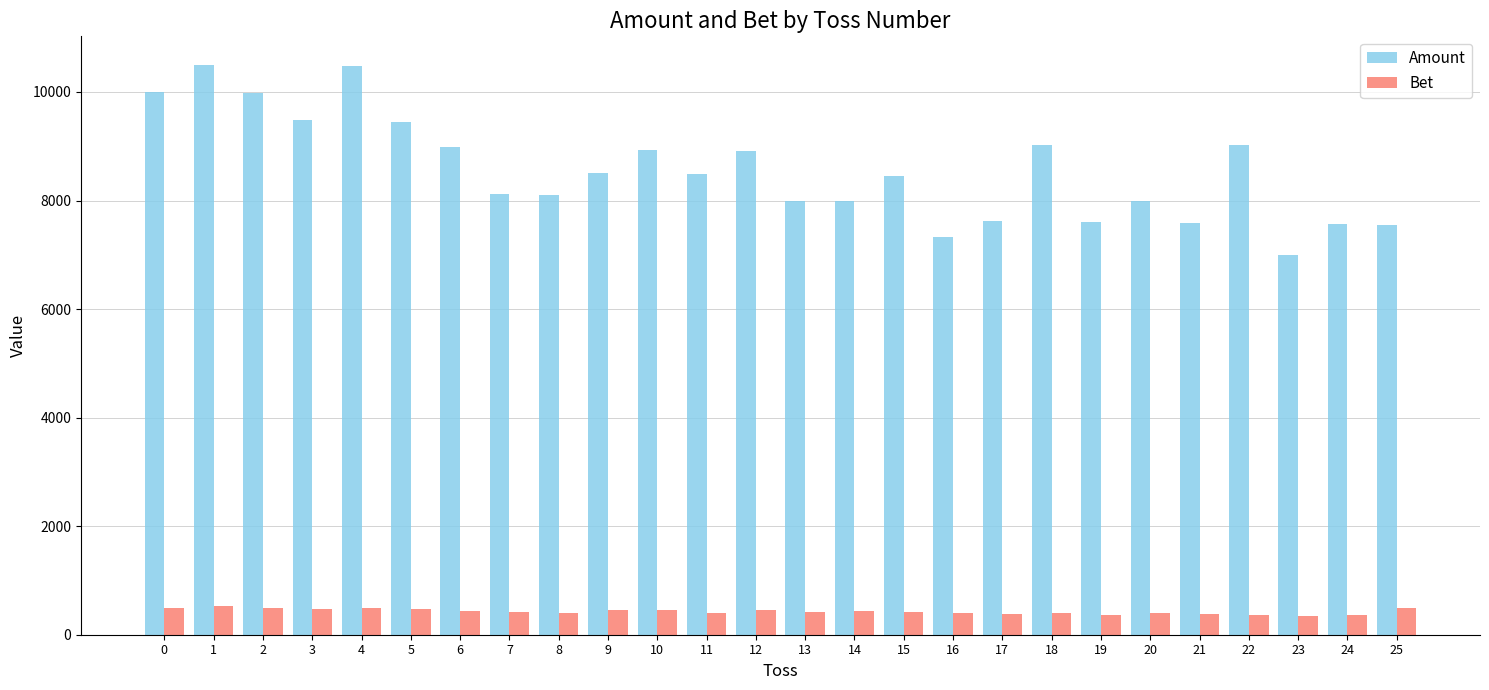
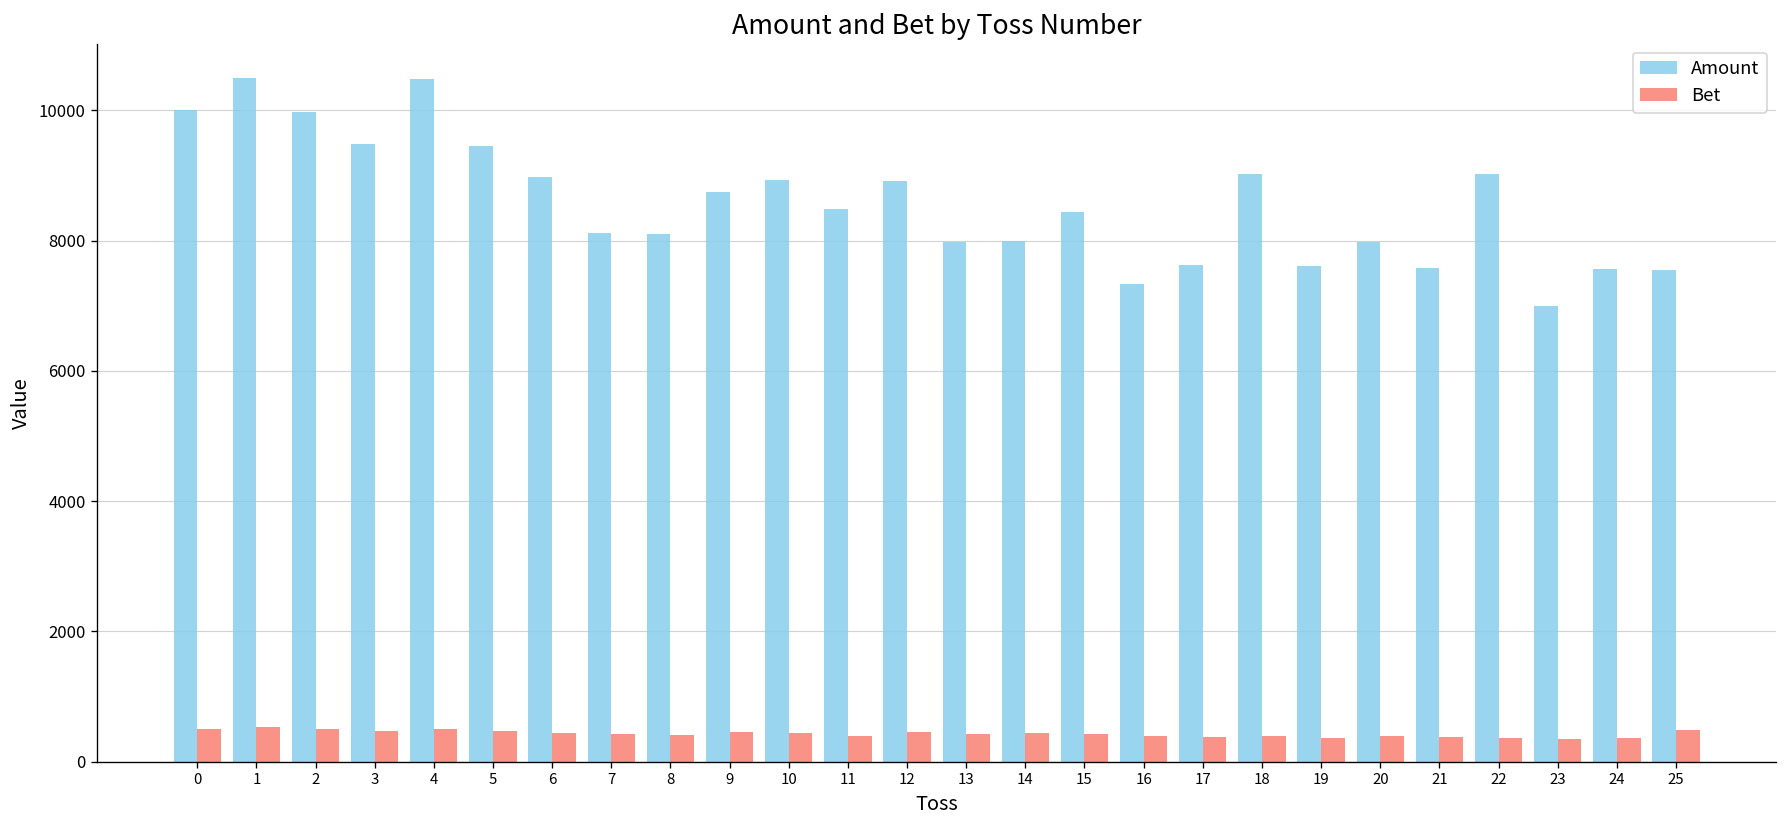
Amount, 9: 8500 -> 8800
